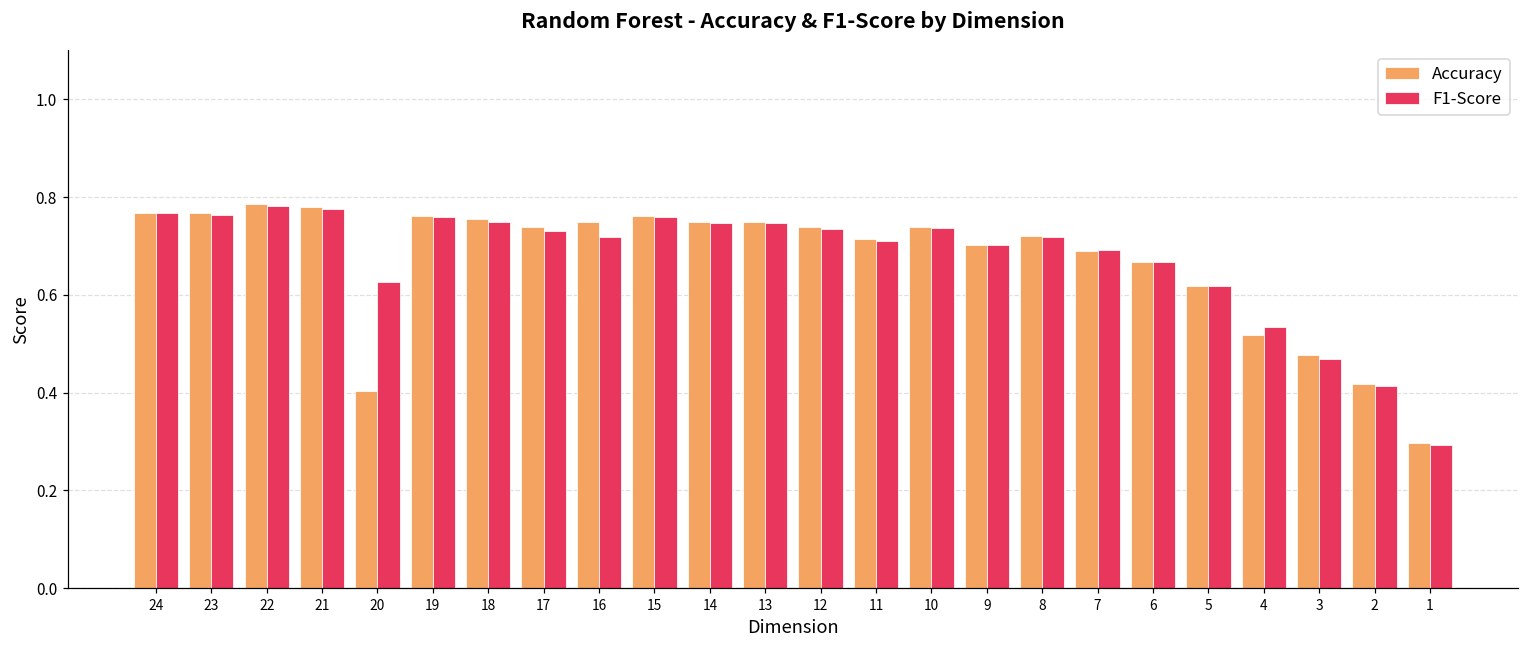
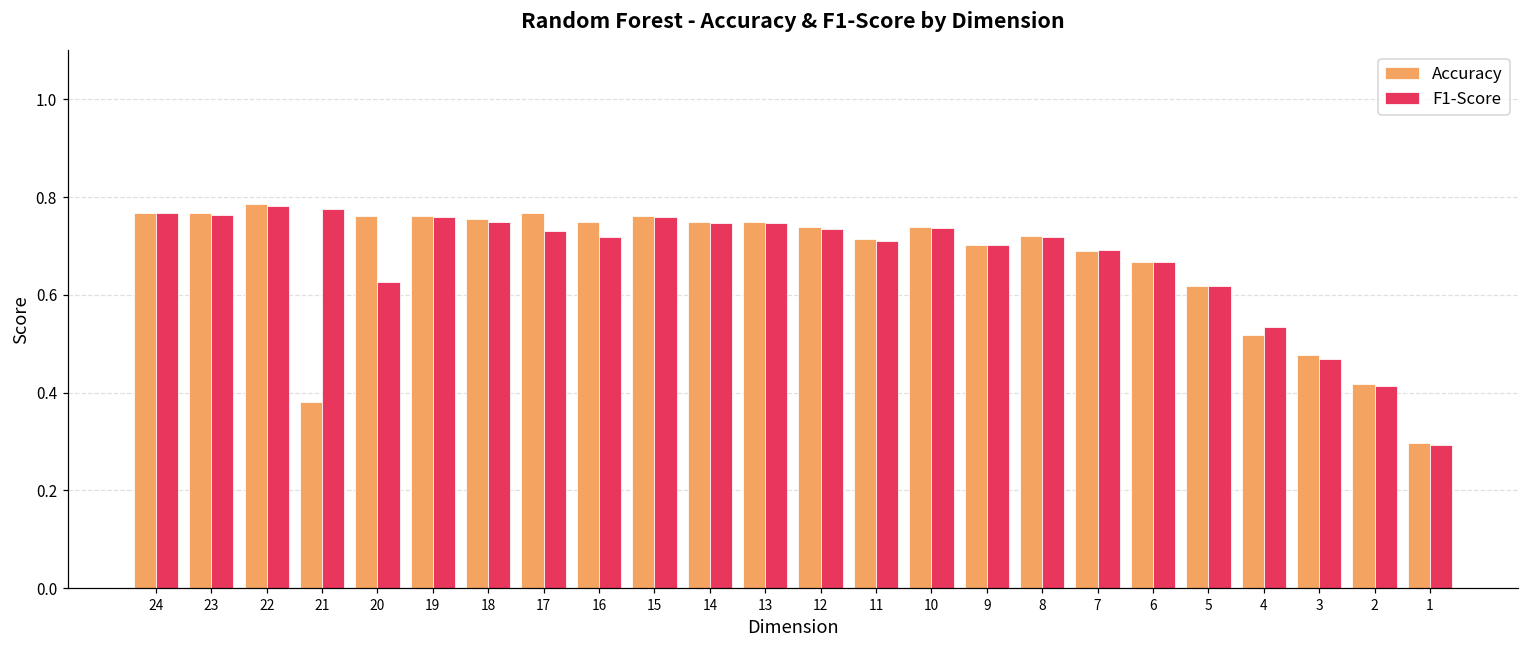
Accuracy, 21: 0.78 -> 0.38
Accuracy, 20: 0.40 -> 0.76
Accuracy, 17: 0.74 -> 0.77
